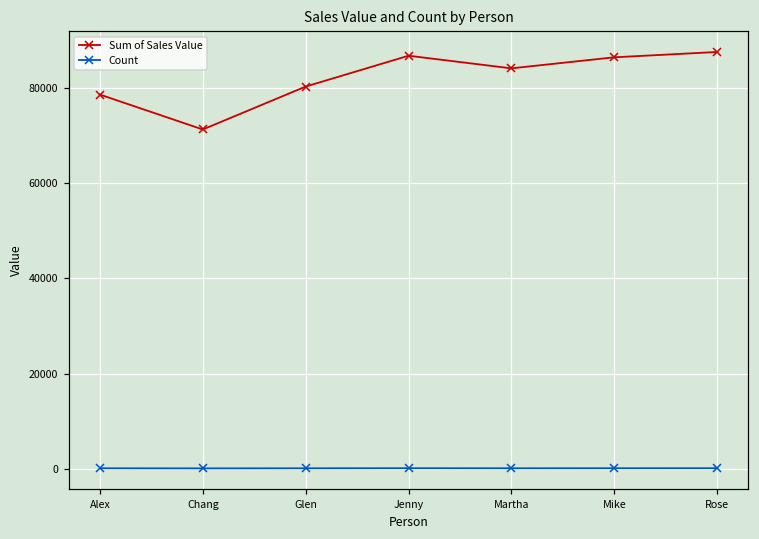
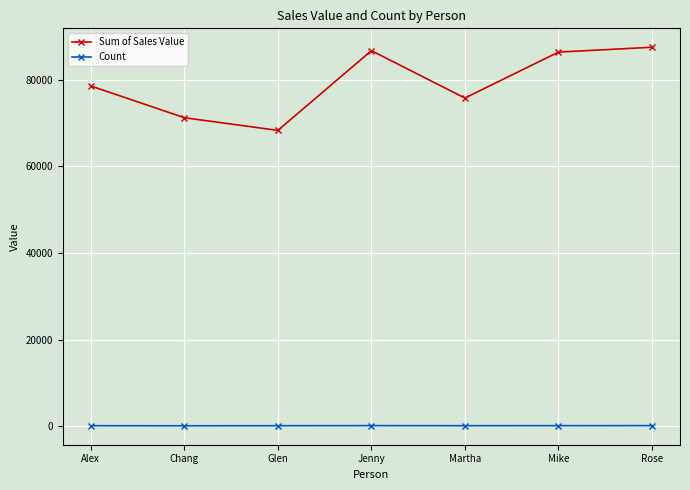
Sum of Sales Value, Glen: 80000 -> 68000
Sum of Sales Value, Martha: 84000 -> 76000
